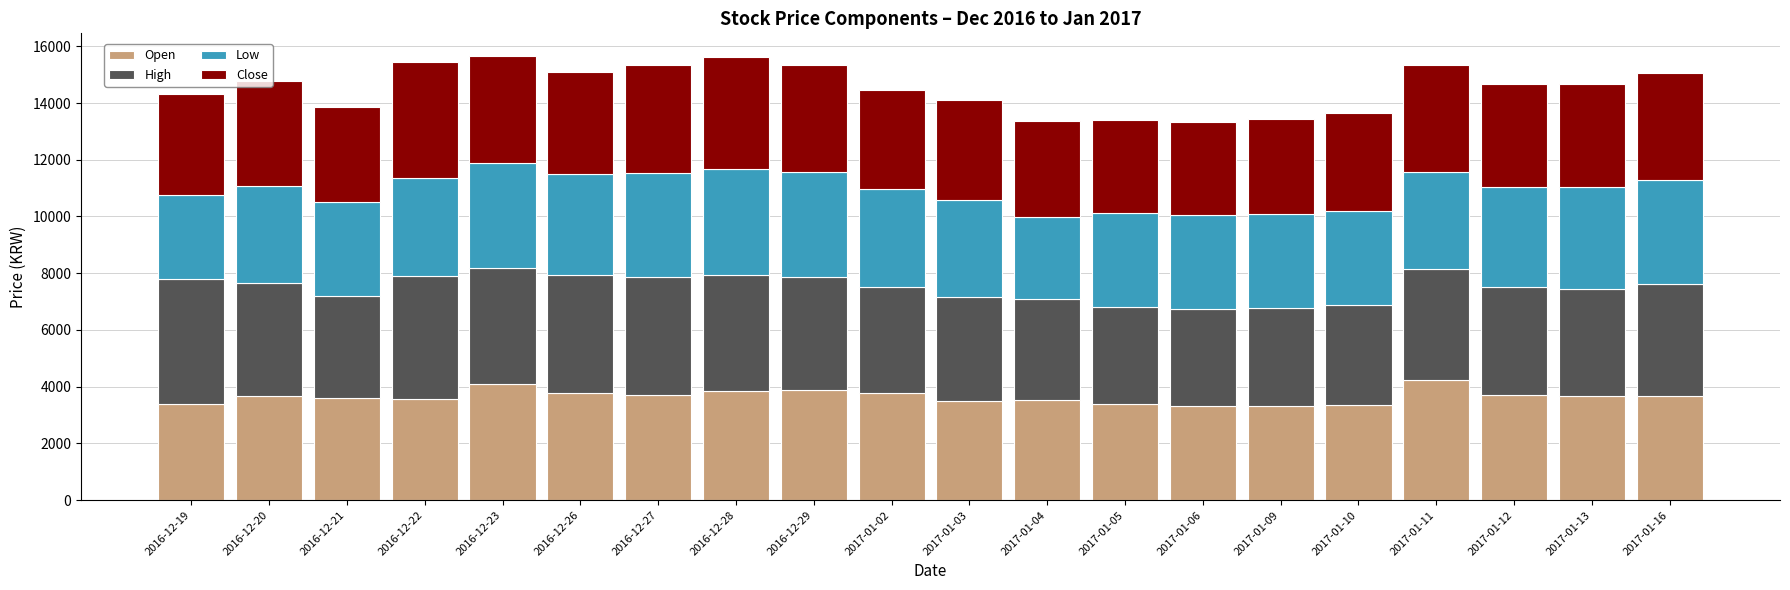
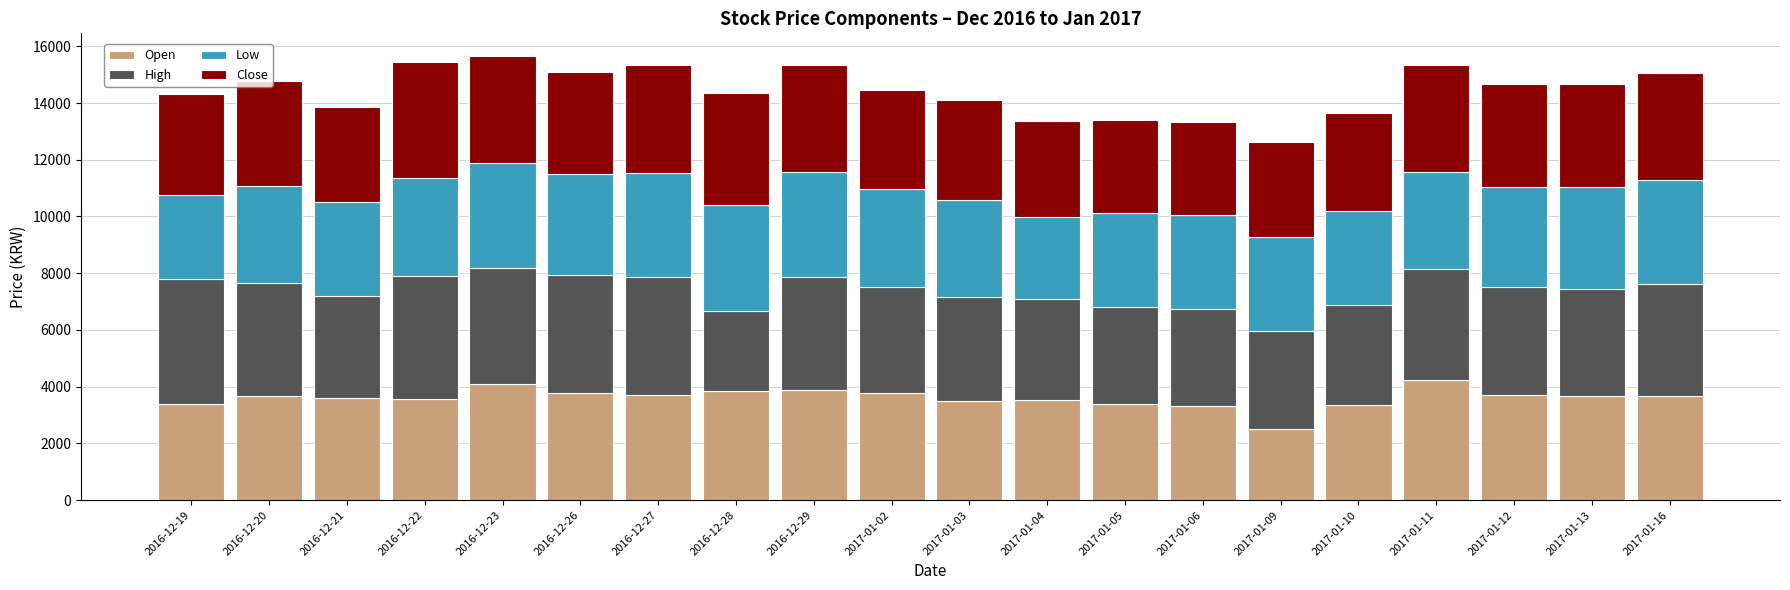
High, 2016-12-28: 4100 -> 2800
Open, 2017-01-09: 3300 -> 2500
